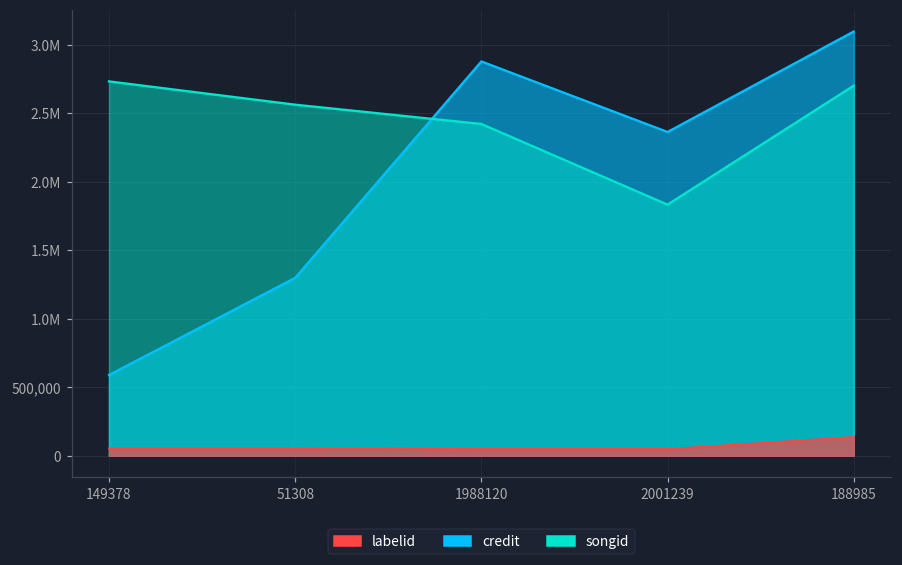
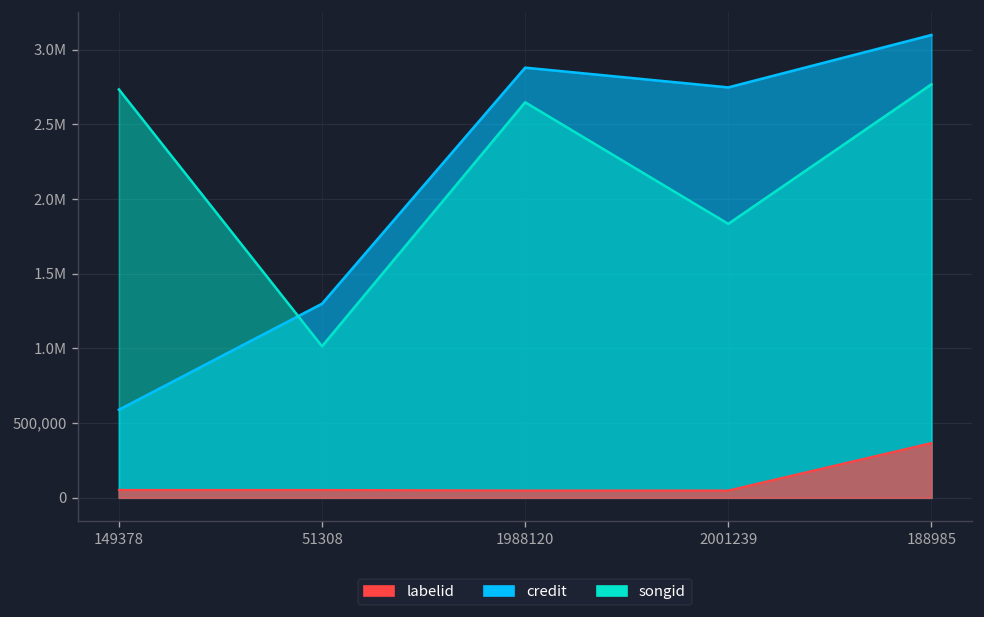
songid, 51308: 2,560,000 -> 1,010,000
songid, 1988120: 2,420,000 -> 2,650,000
credit, 2001239: 2,360,000 -> 2,750,000
songid, 188985: 2,700,000 -> 2,770,000
labelid, 188985: 140,000 -> 370,000
